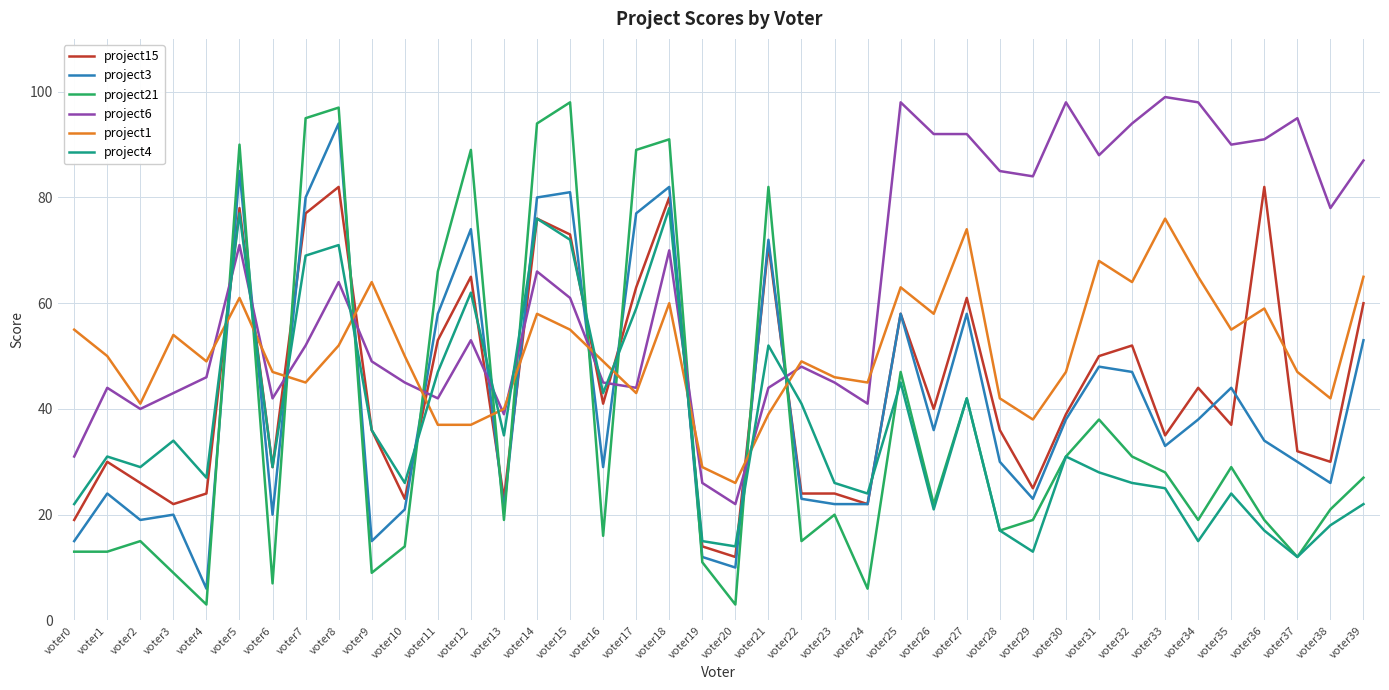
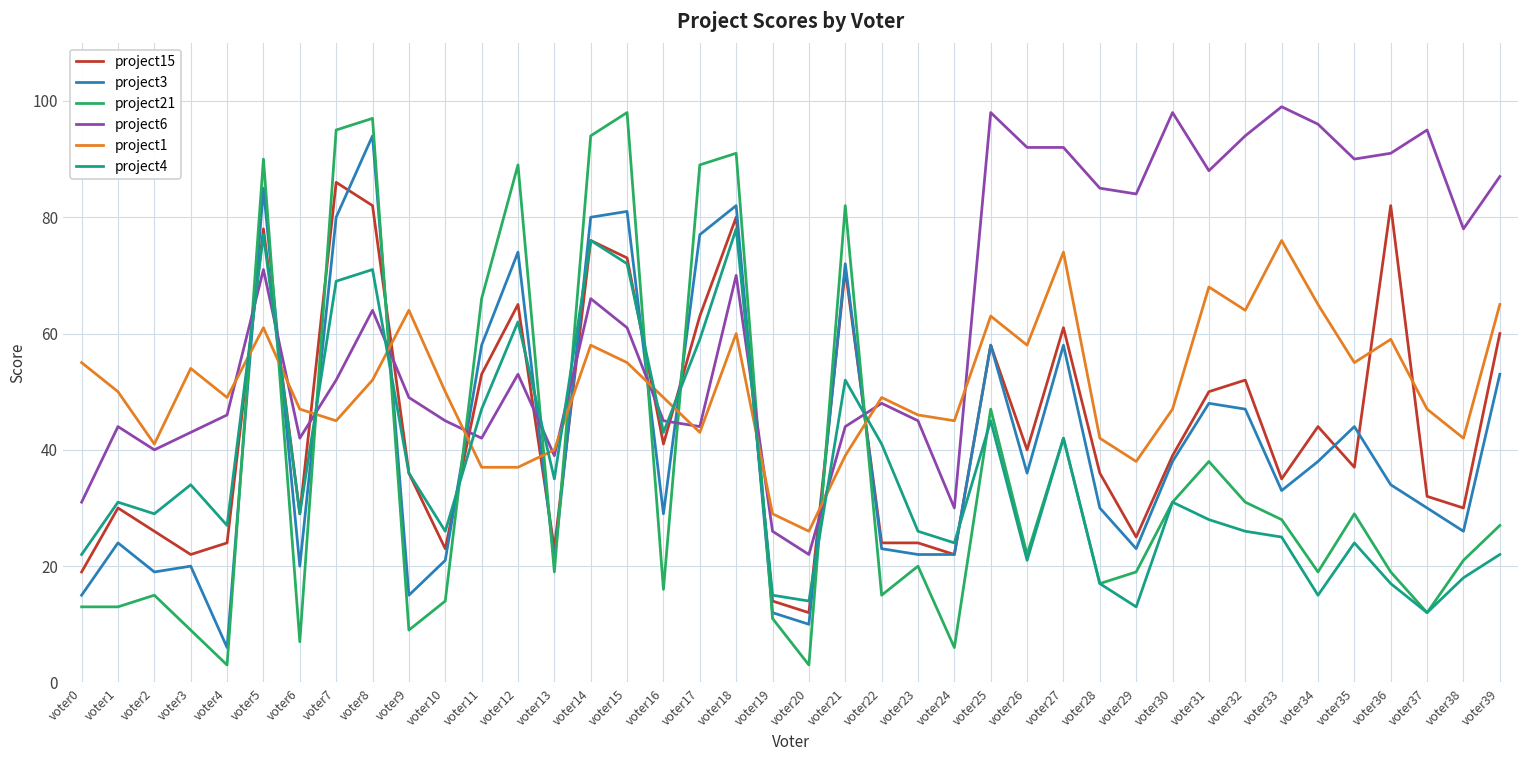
project15, voter7: 77 -> 86
project6, voter24: 41 -> 30
project6, voter34: 98 -> 96
